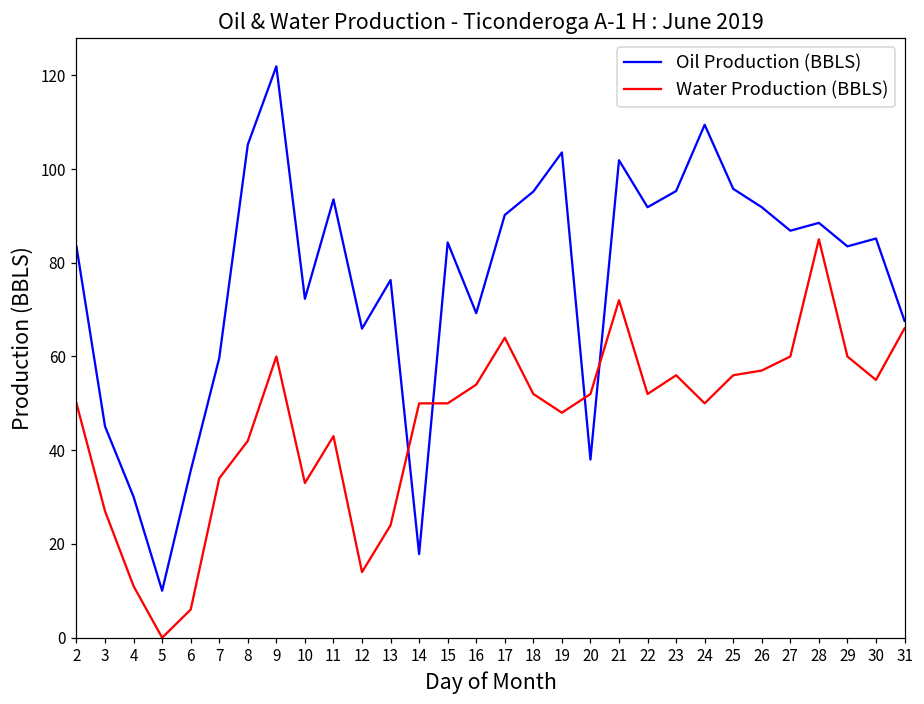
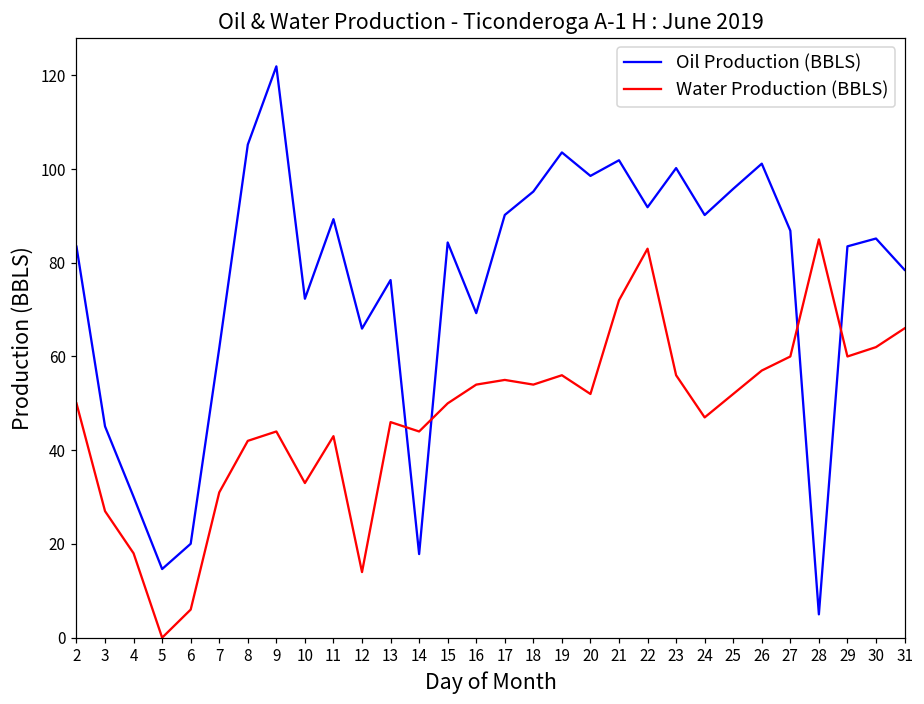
Water Production (BBLS), 4: 11 -> 18
Oil Production (BBLS), 5: 10 -> 15
Oil Production (BBLS), 6: 36 -> 20
Oil Production (BBLS), 7: 60 -> 62
Water Production (BBLS), 7: 34 -> 31
Water Production (BBLS), 9: 60 -> 44
Oil Production (BBLS), 11: 94 -> 89
Water Production (BBLS), 13: 24 -> 46
Water Production (BBLS), 14: 50 -> 44
Water Production (BBLS), 17: 64 -> 55
Water Production (BBLS), 18: 52 -> 54
Water Production (BBLS), 19: 48 -> 56
Oil Production (BBLS), 20: 38 -> 99
Water Production (BBLS), 22: 52 -> 83
Oil Production (BBLS), 23: 95 -> 100
Oil Production (BBLS), 24: 109 -> 90
Water Production (BBLS), 24: 50 -> 47
Water Production (BBLS), 25: 56 -> 52
Oil Production (BBLS), 26: 92 -> 101
Oil Production (BBLS), 28: 89 -> 5
Water Production (BBLS), 30: 55 -> 62
Oil Production (BBLS), 31: 68 -> 78
